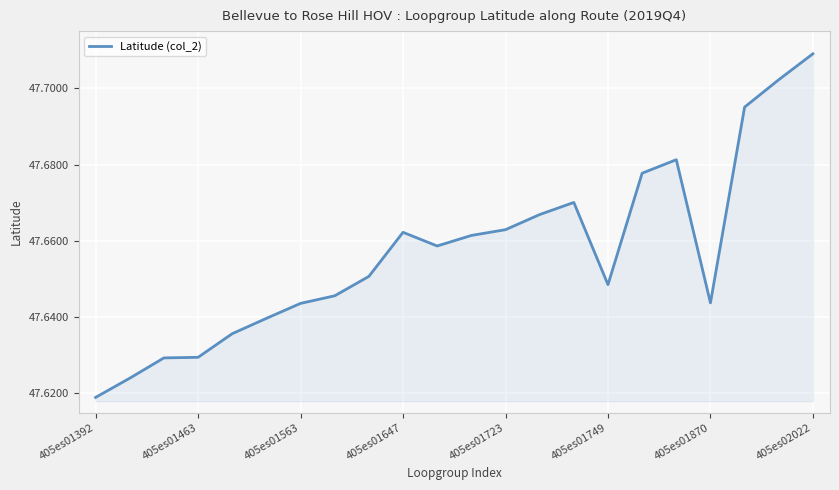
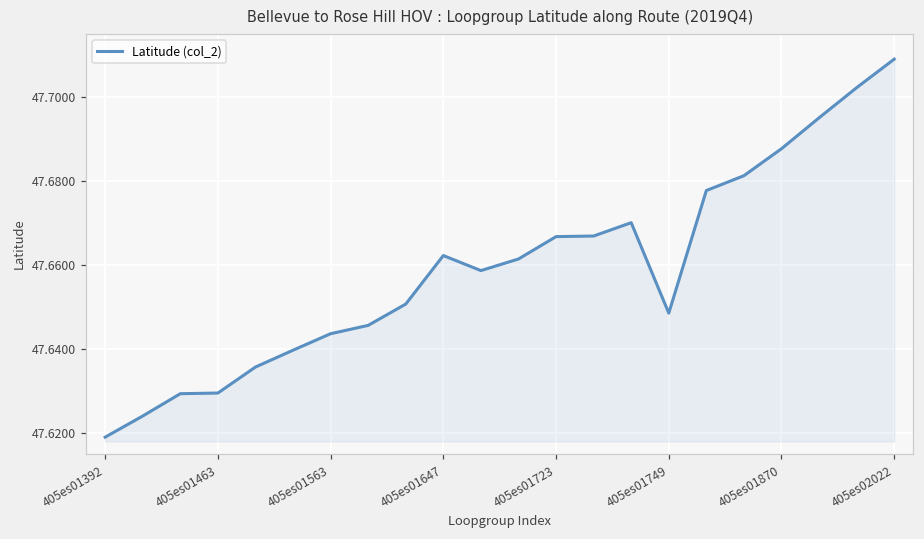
405es01723: 47.663 -> 47.667
405es01870: 47.644 -> 47.688
